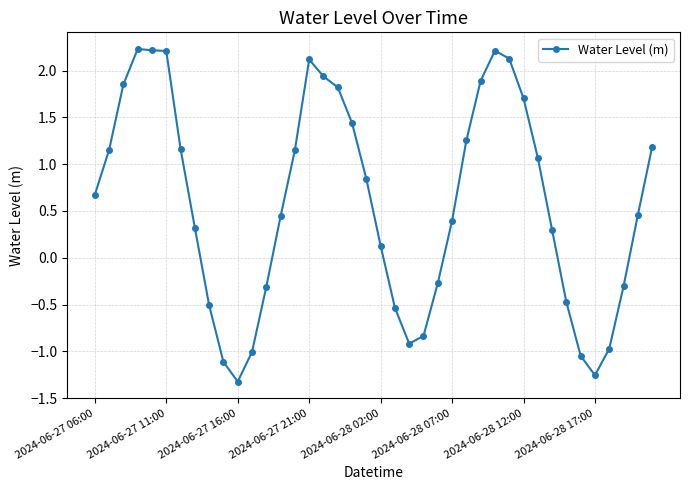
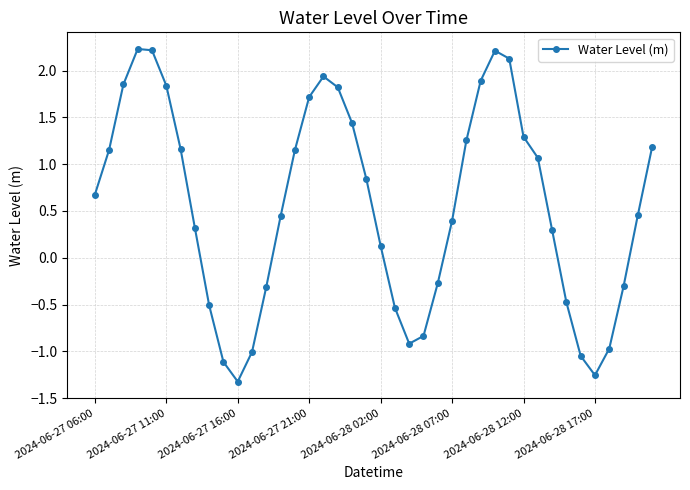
2024-06-27 11:00: 2.2 -> 1.8
2024-06-27 21:00: 2.1 -> 1.7
2024-06-28 12:00: 1.7 -> 1.3
